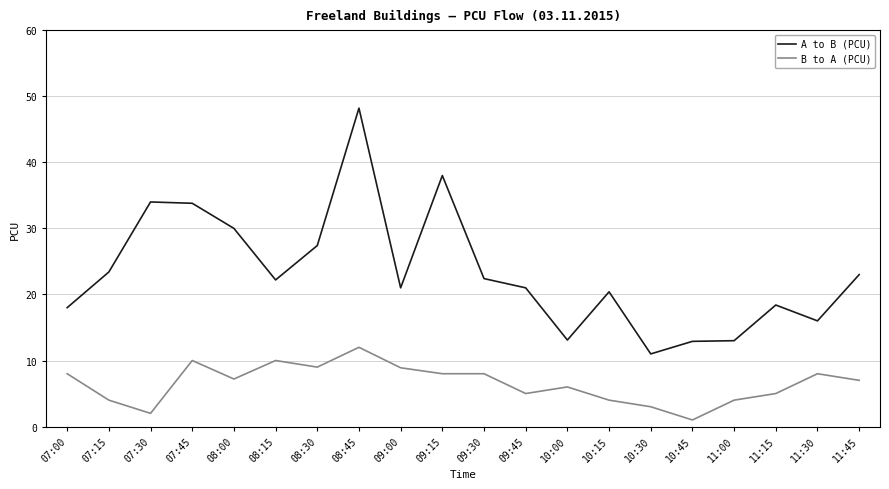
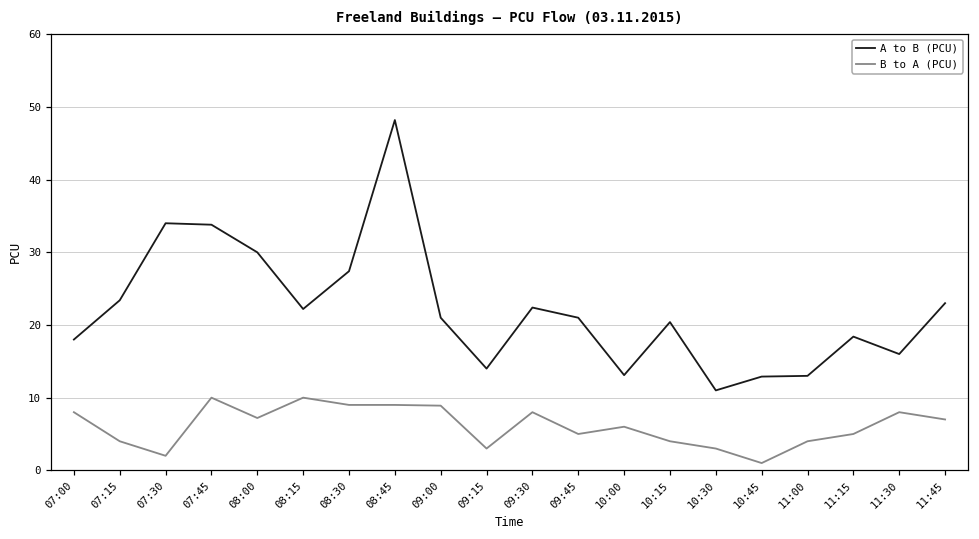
B to A (PCU), 08:45: 12 -> 9
A to B (PCU), 09:15: 38 -> 14
B to A (PCU), 09:15: 8 -> 3
